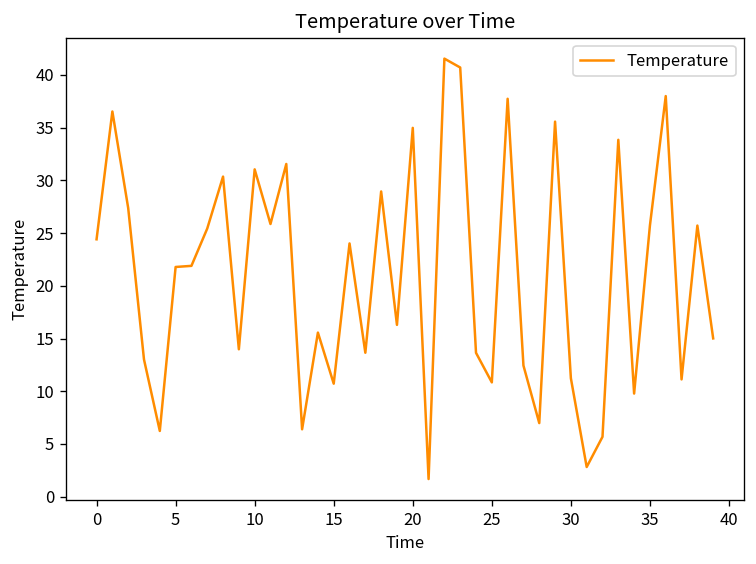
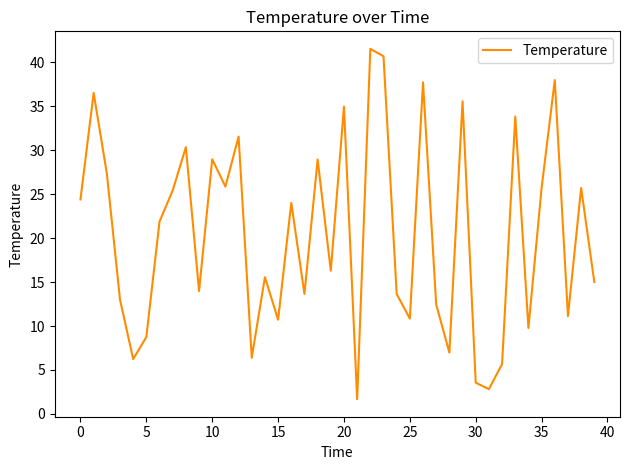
5: 22 -> 9
10: 31 -> 29
30: 11 -> 4
